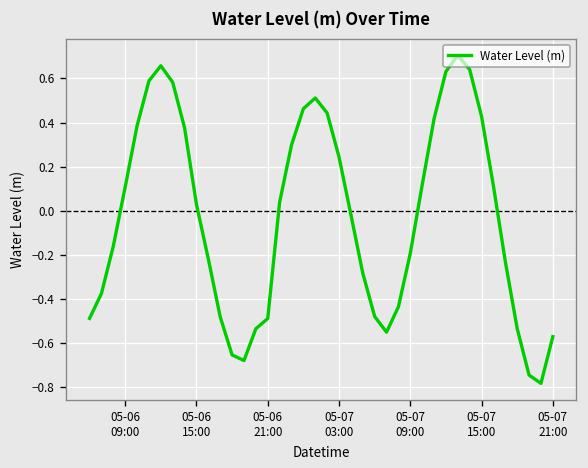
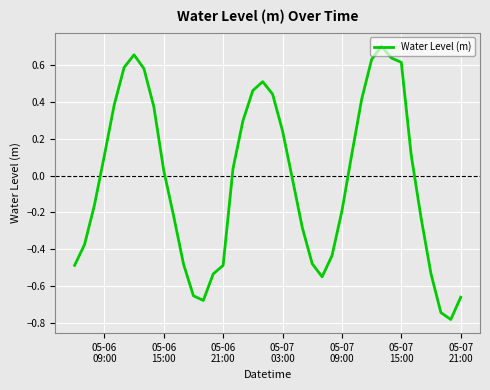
05-07 15:00: 0.43 -> 0.62
05-07 21:00: -0.57 -> -0.66
